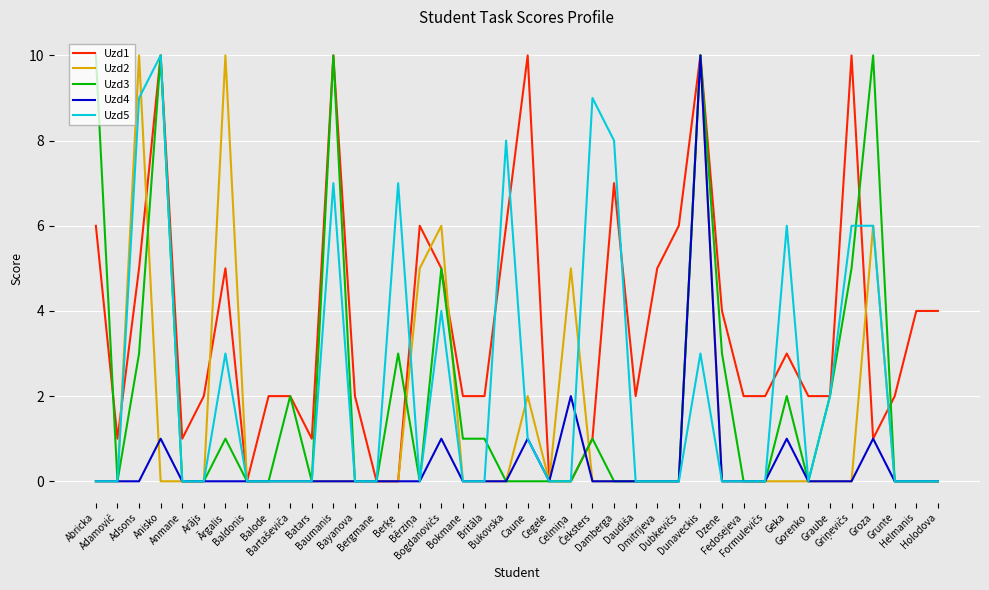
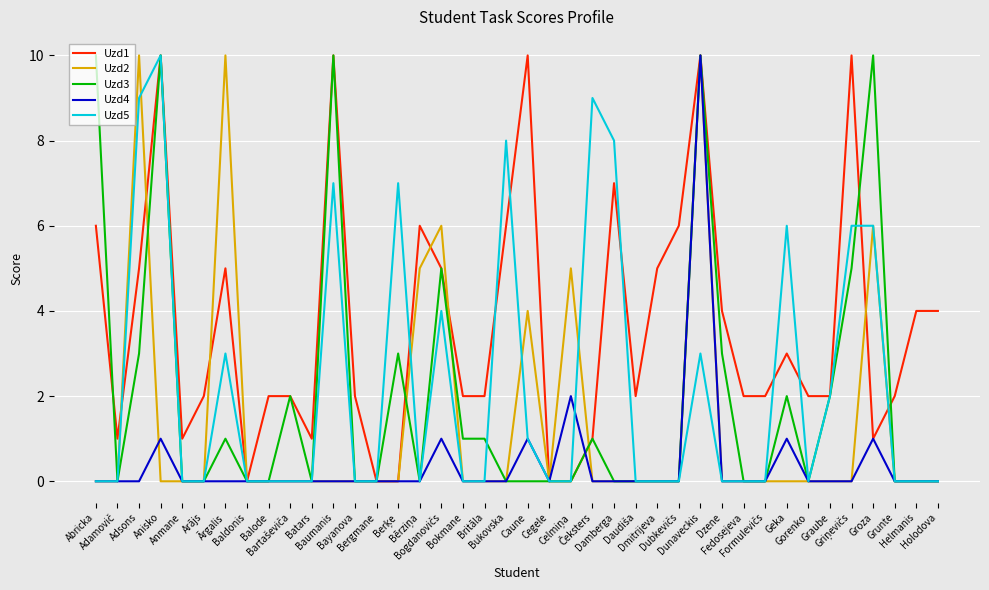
Uzd2, Caune: 2 -> 4
